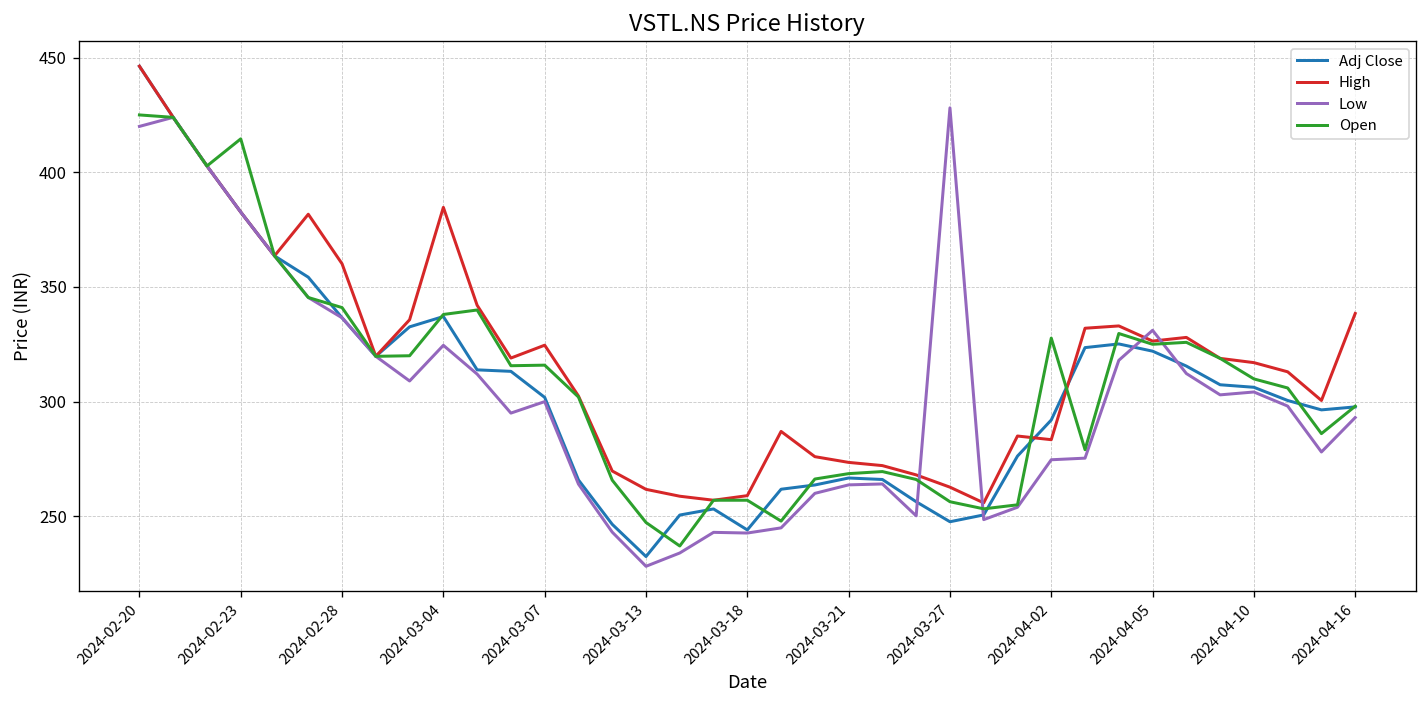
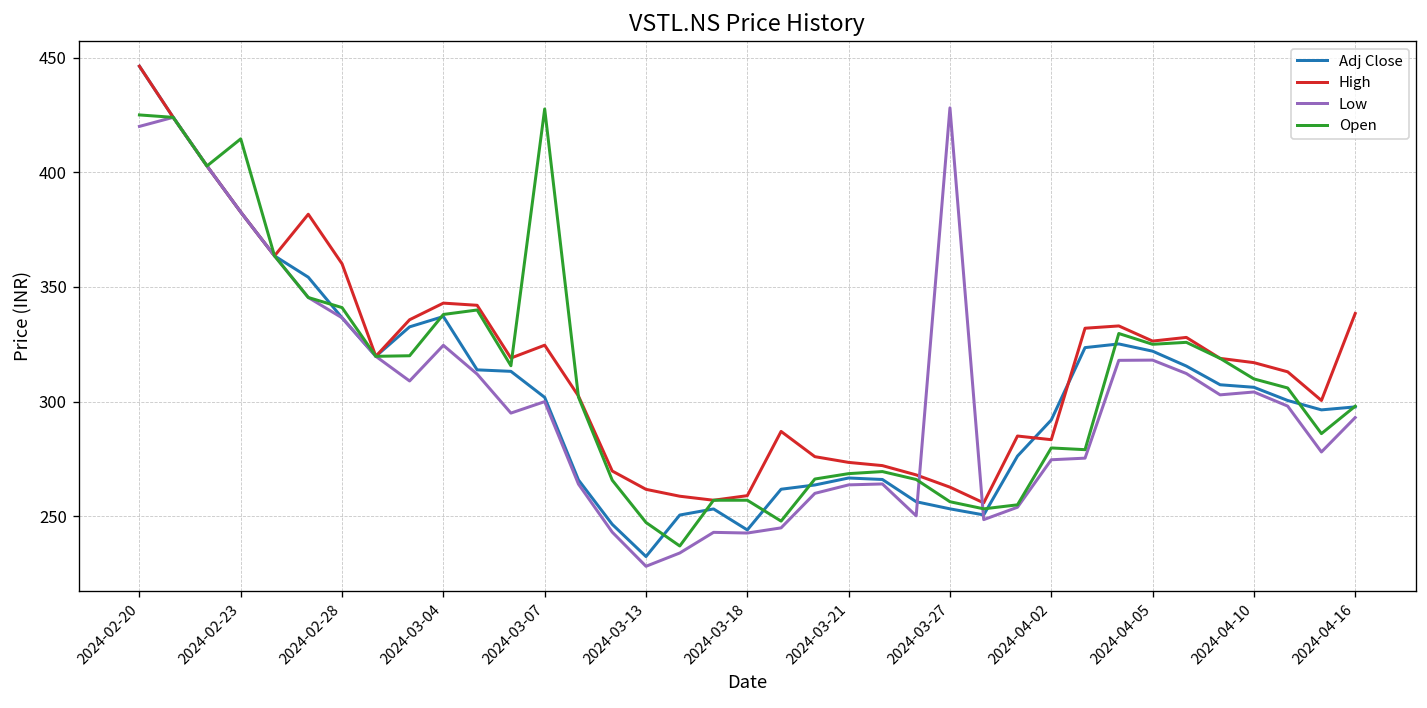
High, 2024-03-04: 385 -> 343
Open, 2024-03-07: 316 -> 428
Adj Close, 2024-03-27: 248 -> 253
Open, 2024-04-02: 328 -> 280
Low, 2024-04-05: 331 -> 318
